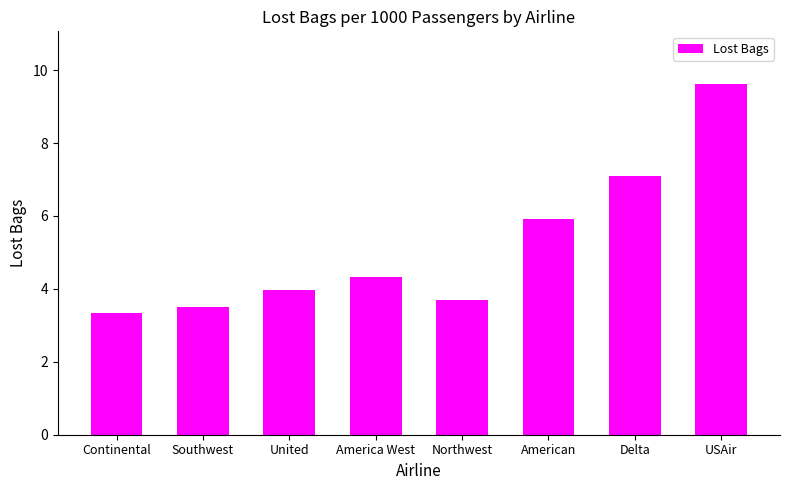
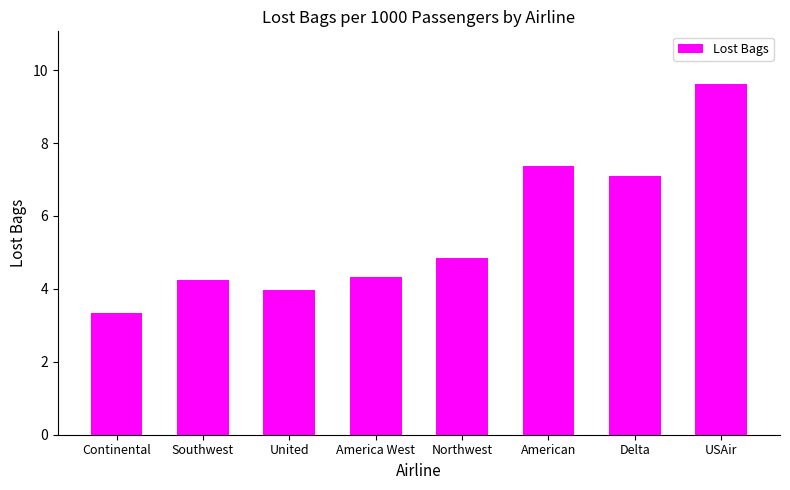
Southwest: 3.5 -> 4.3
Northwest: 3.7 -> 4.8
American: 5.9 -> 7.4
